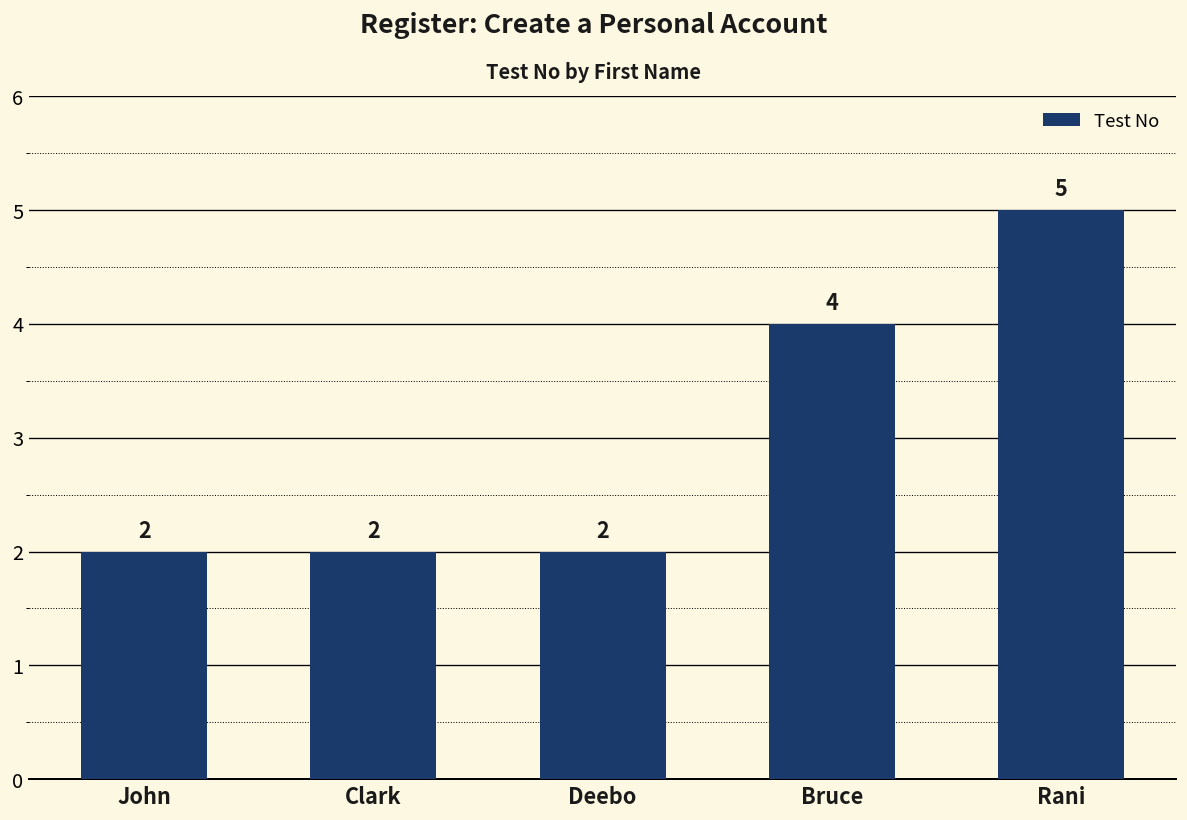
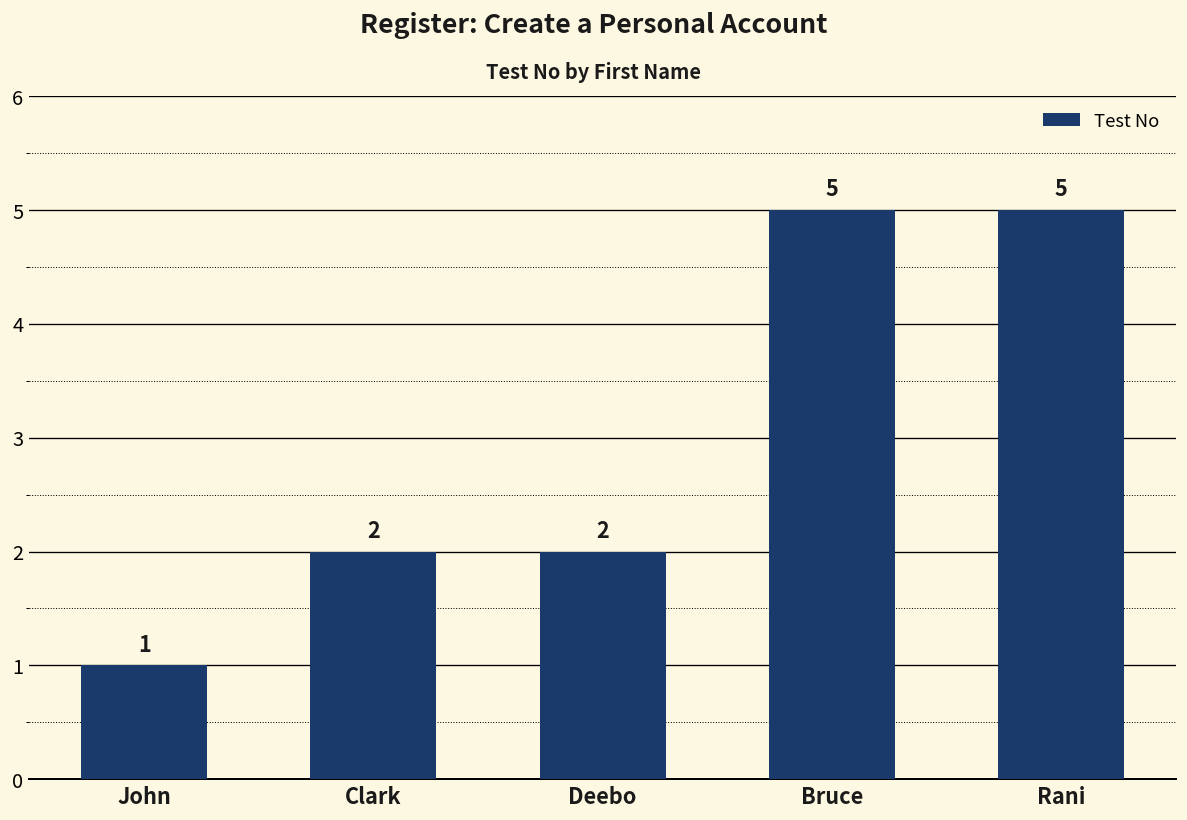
John: 2 -> 1
Bruce: 4 -> 5
